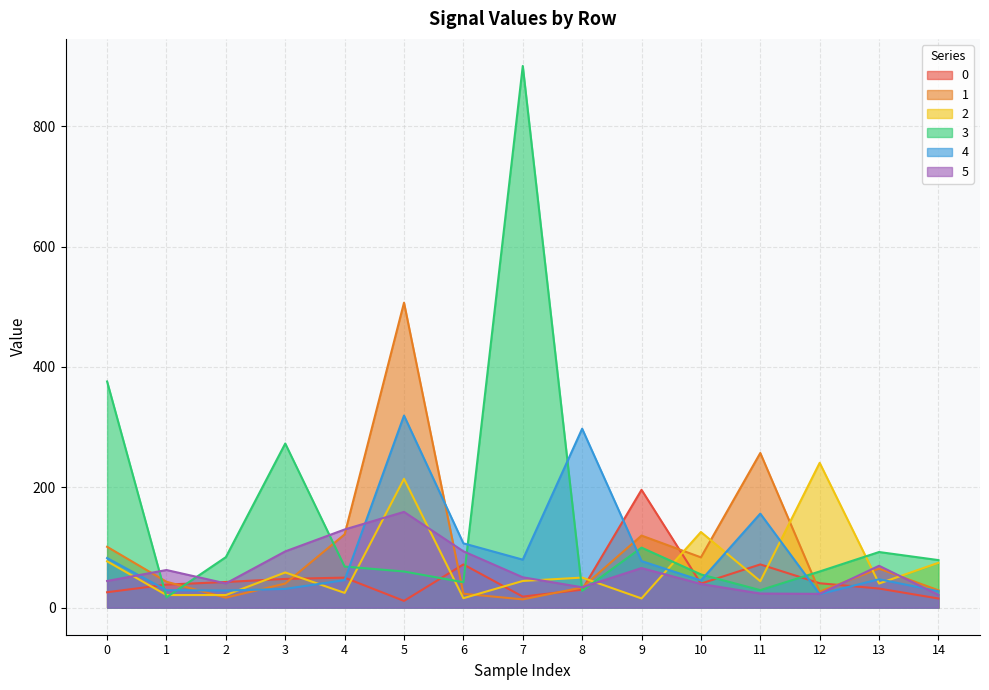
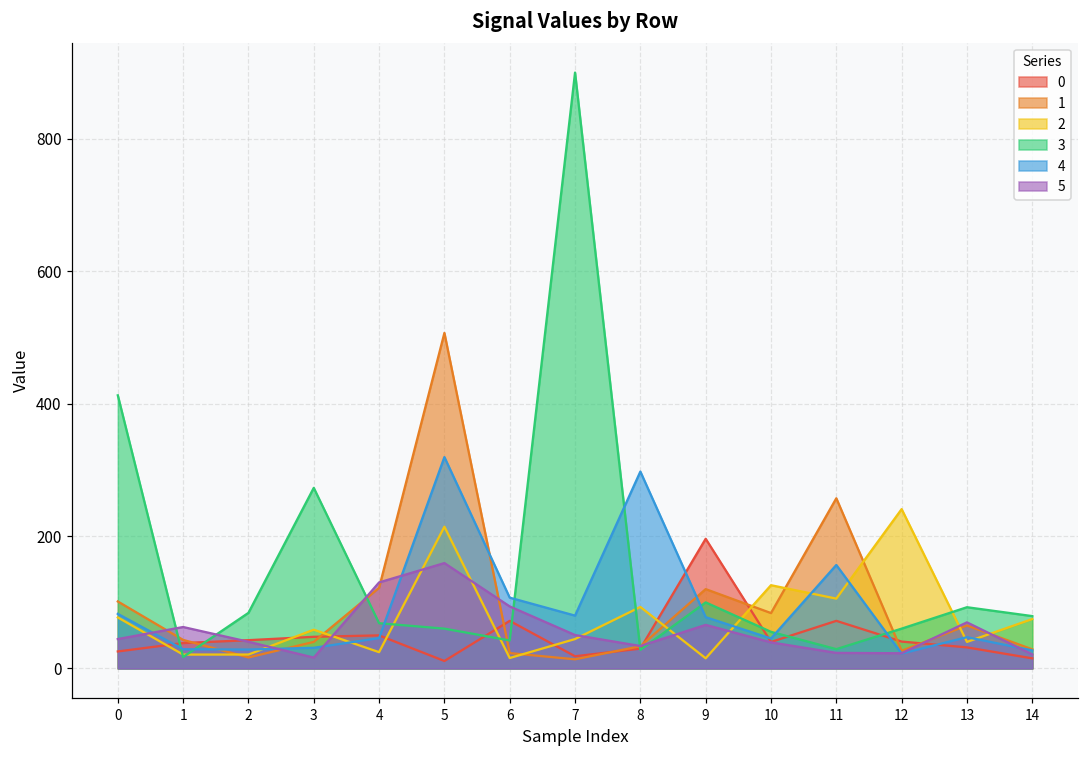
3, 0: 380 -> 410
5, 3: 90 -> 20
2, 8: 50 -> 90
2, 11: 40 -> 110
